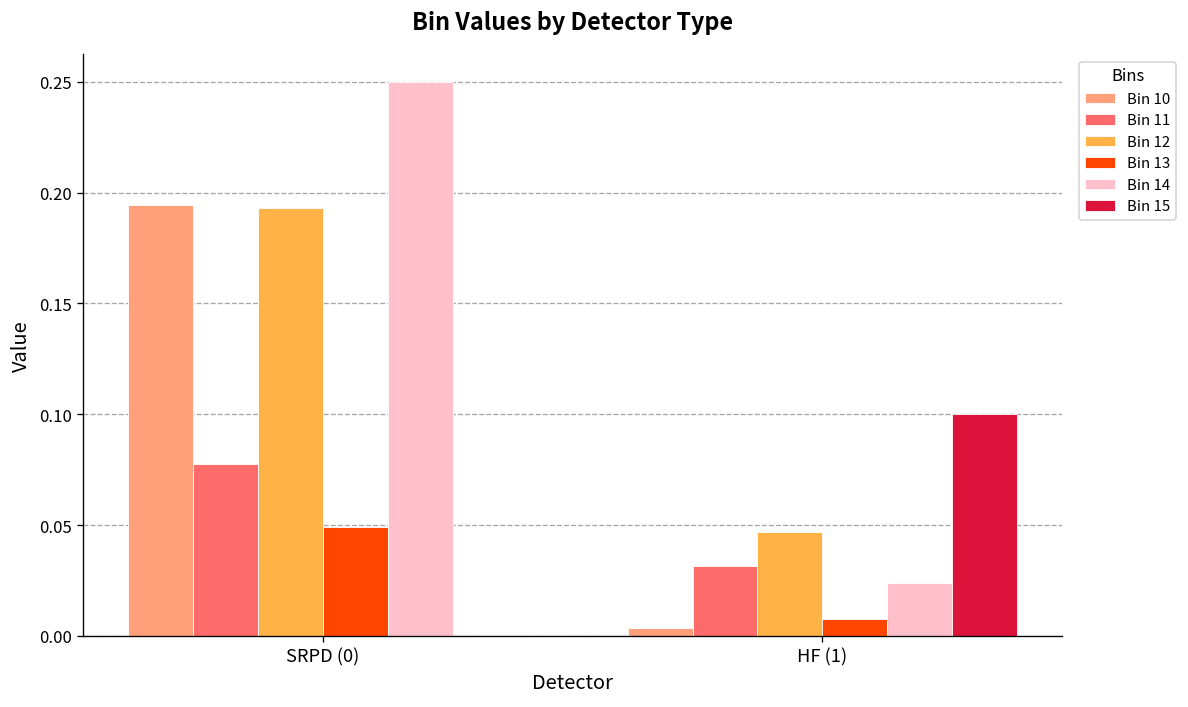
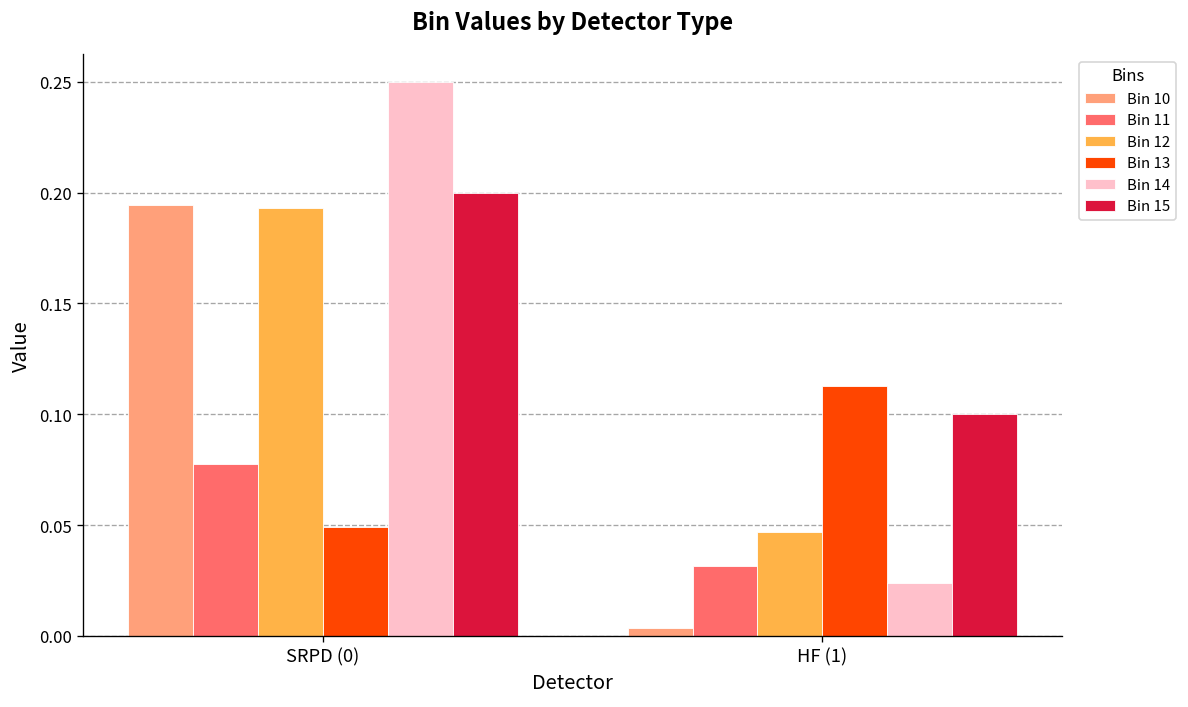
Bin 15, SRPD (0): 0.0 -> 0.2
Bin 13, HF (1): 0.007 -> 0.113
